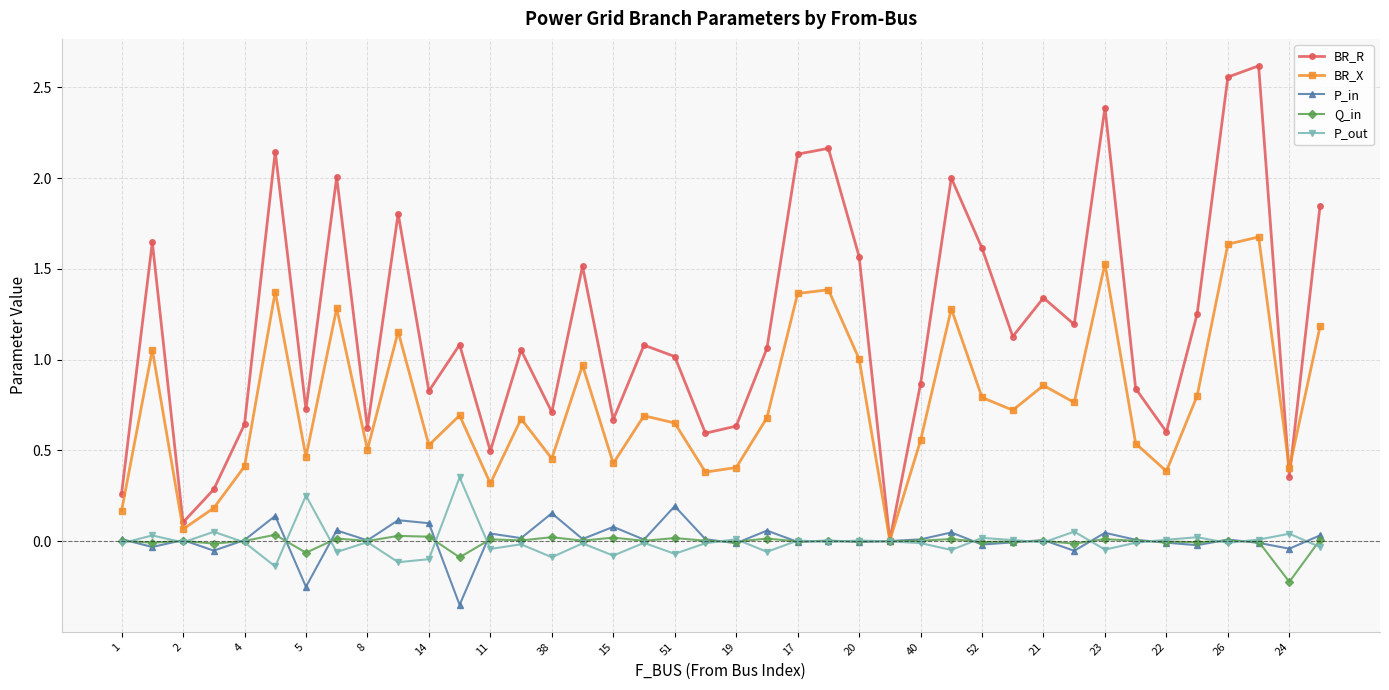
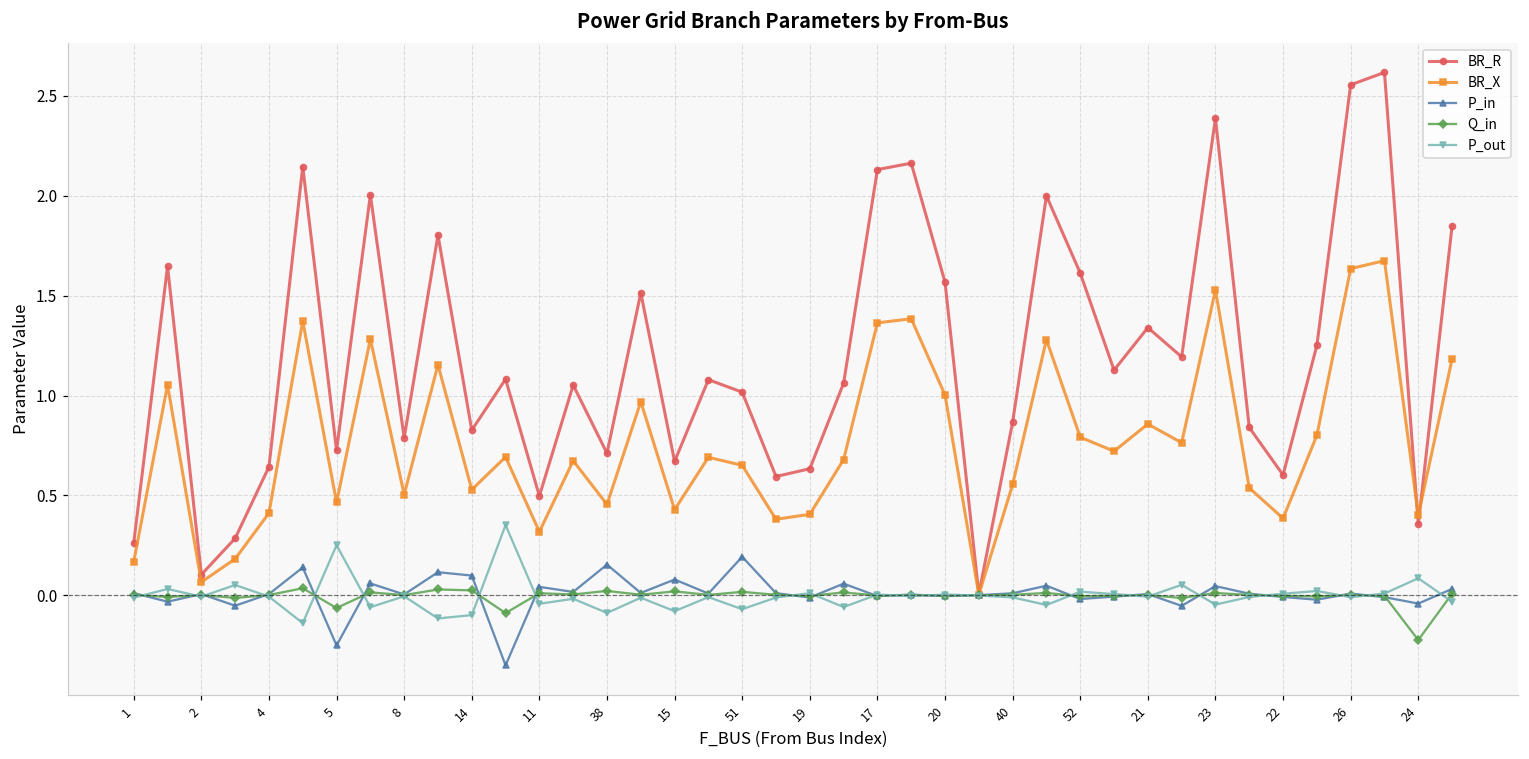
BR_R, 8: 0.62 -> 0.79
P_out, 24: 0.04 -> 0.09
